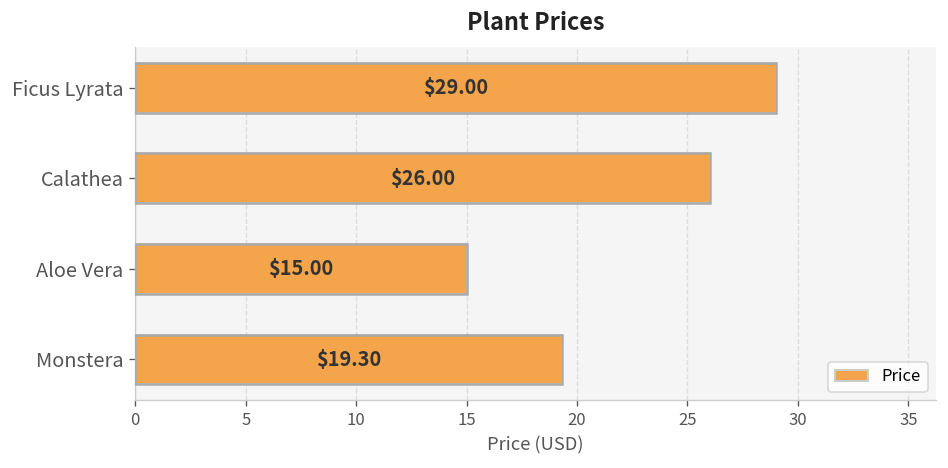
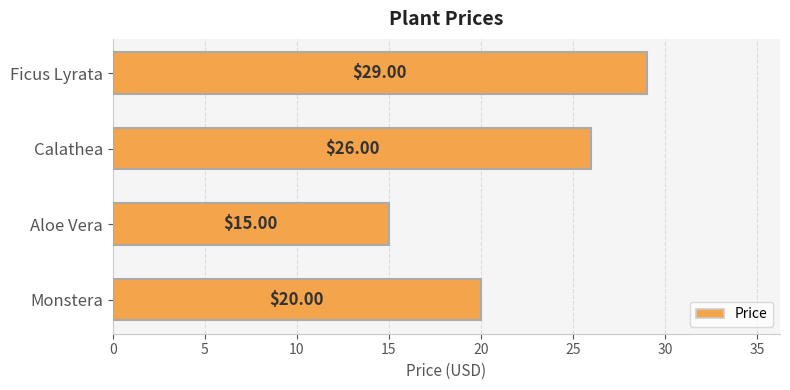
Monstera: $19.30 -> $20.00
